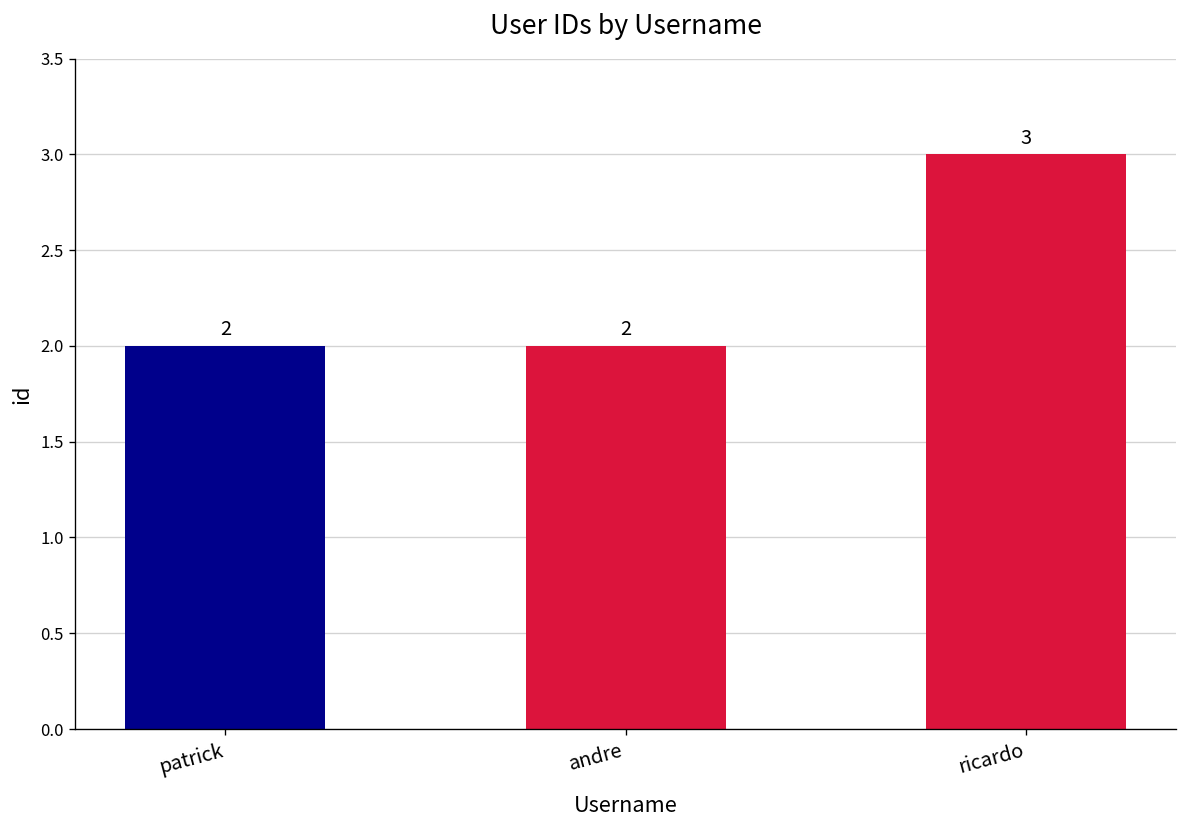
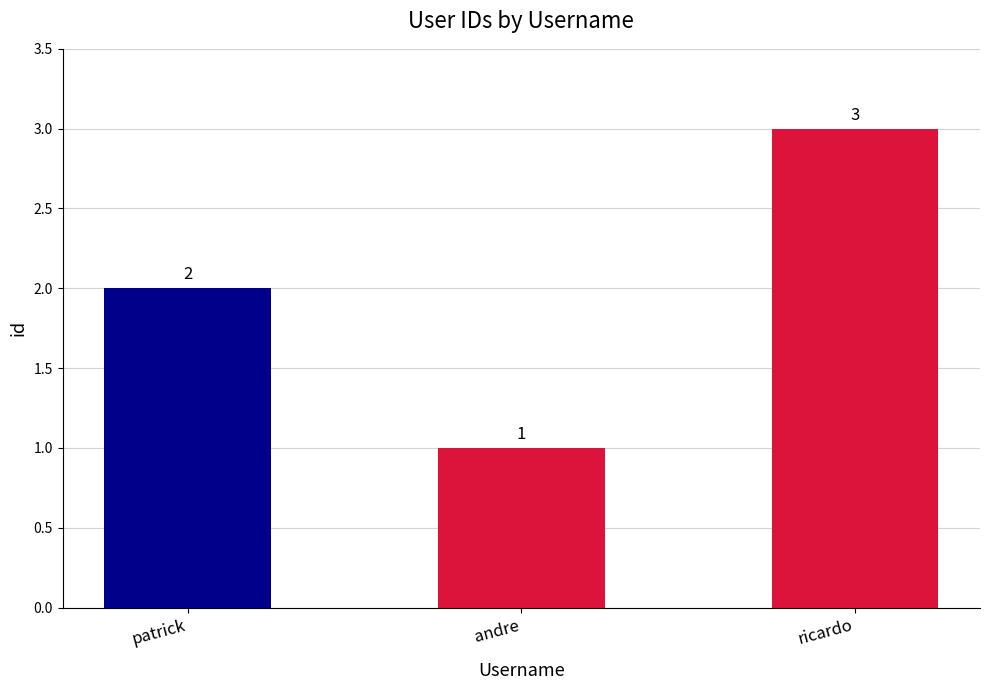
andre: 2 -> 1
